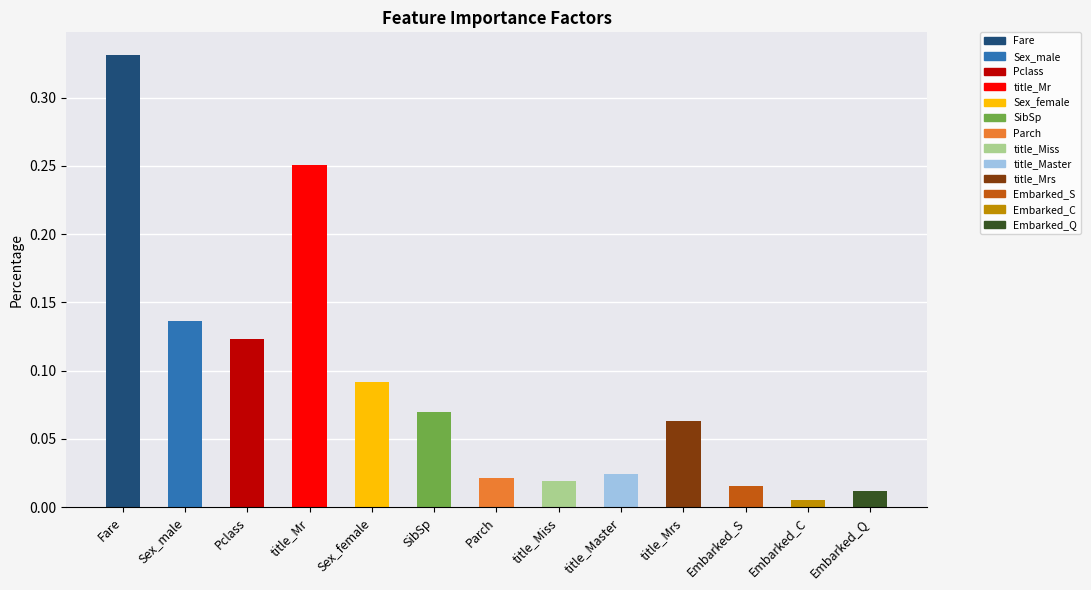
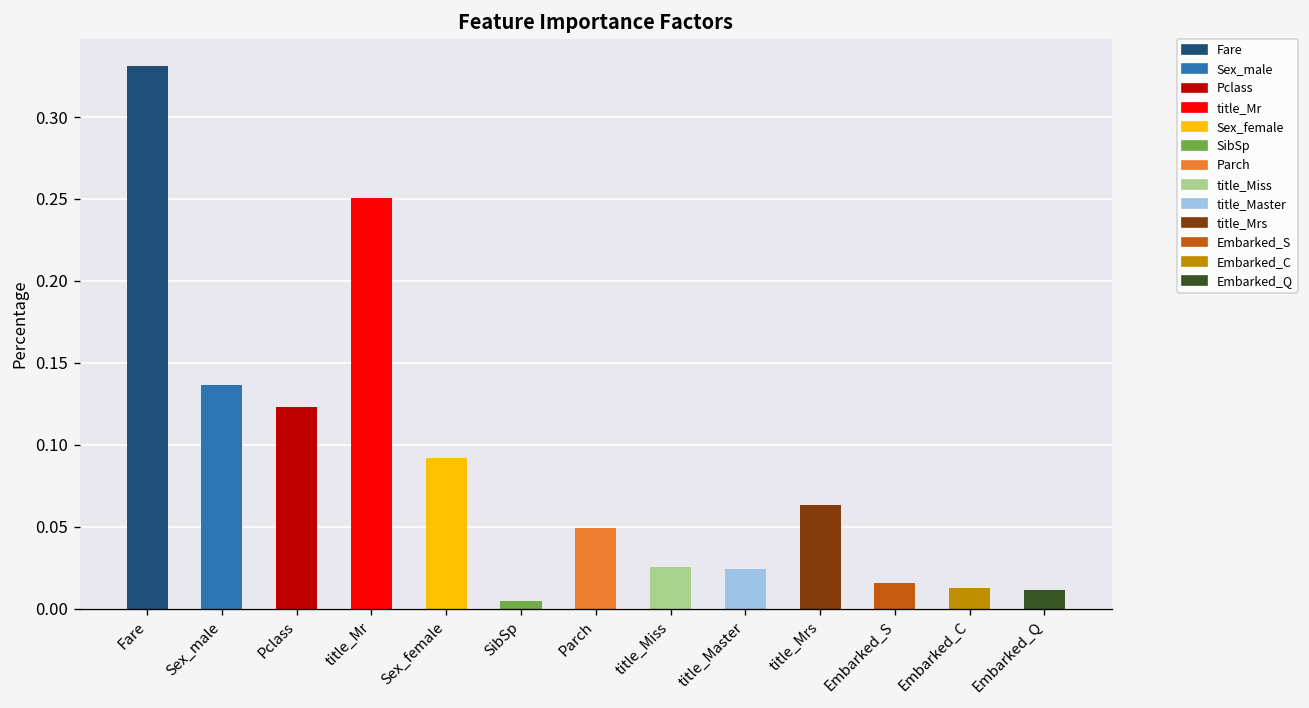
SibSp: 0.070 -> 0.005
Parch: 0.021 -> 0.049
title_Miss: 0.019 -> 0.026
Embarked_C: 0.006 -> 0.012
